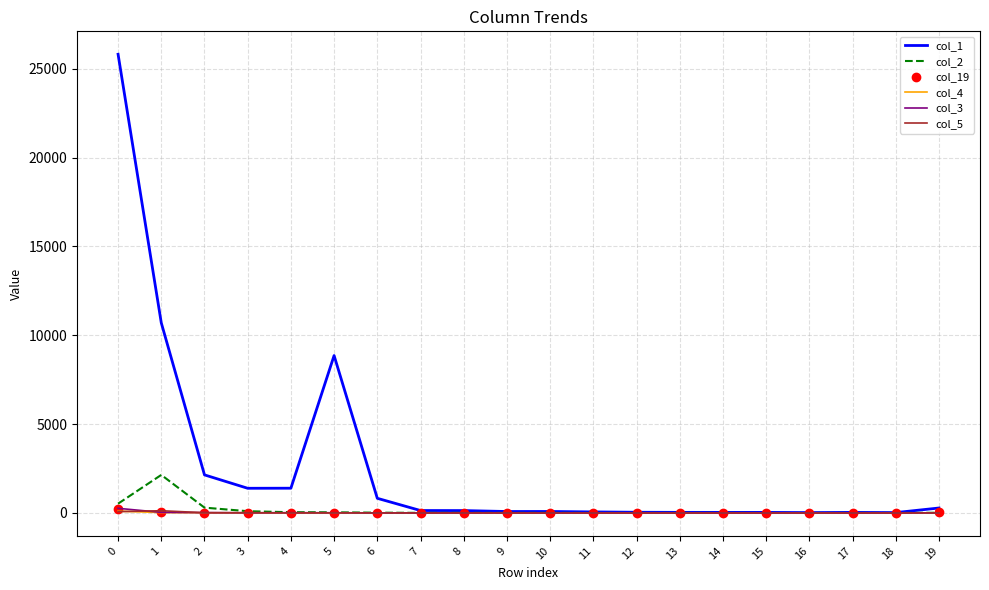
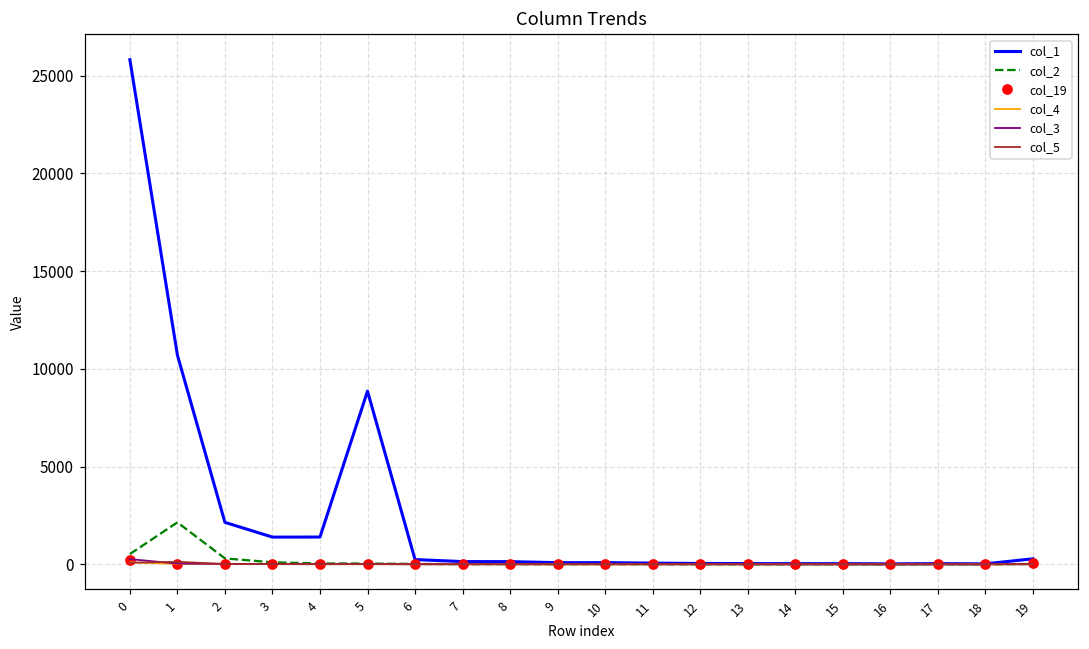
col_1, 6: 800 -> 200
